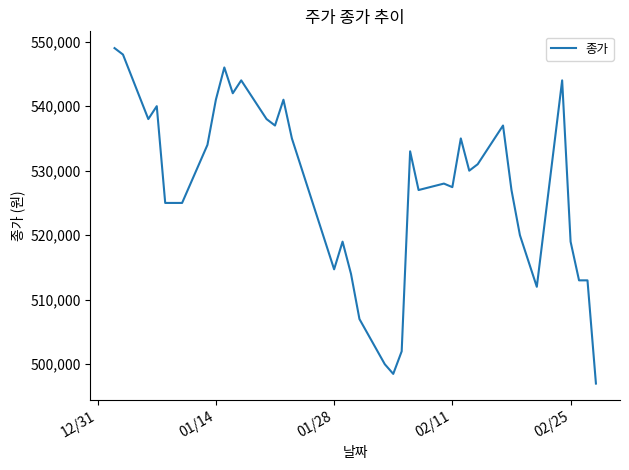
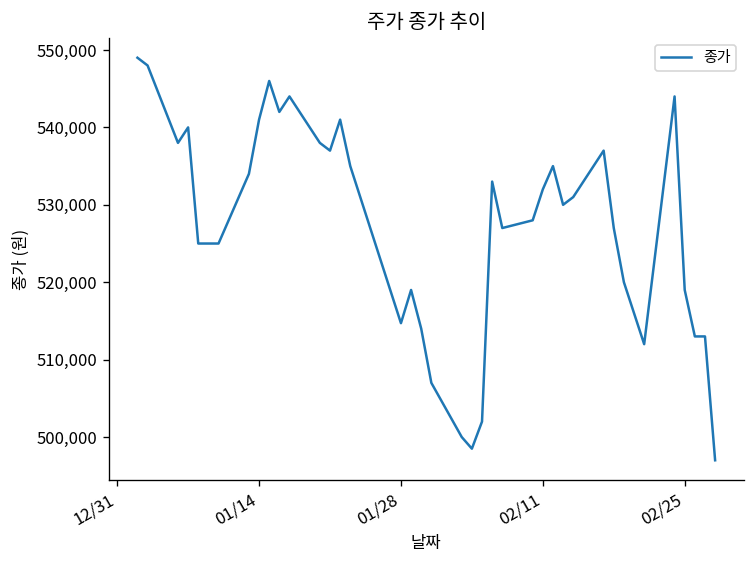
02/11: 527,000 -> 532,000
